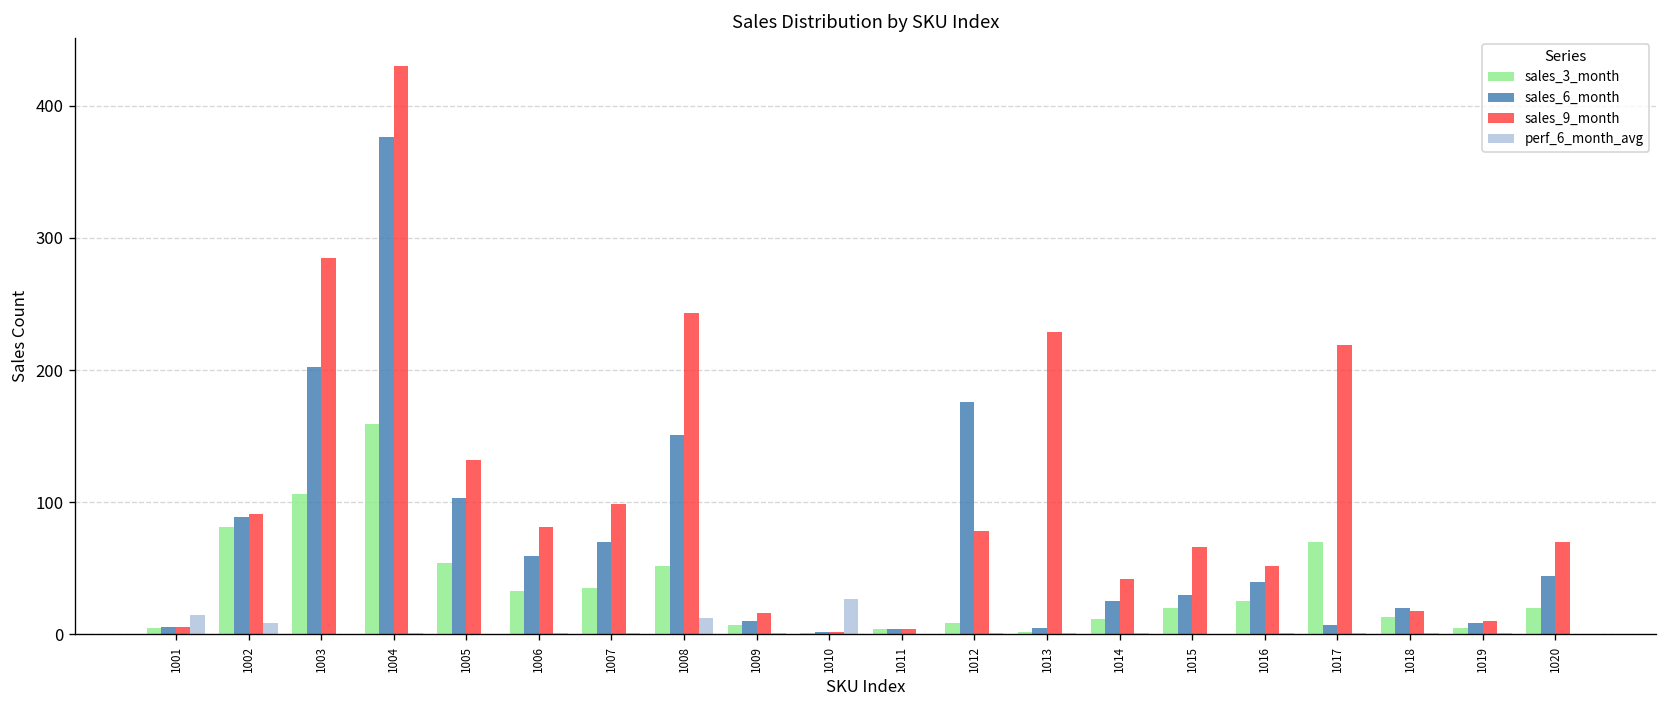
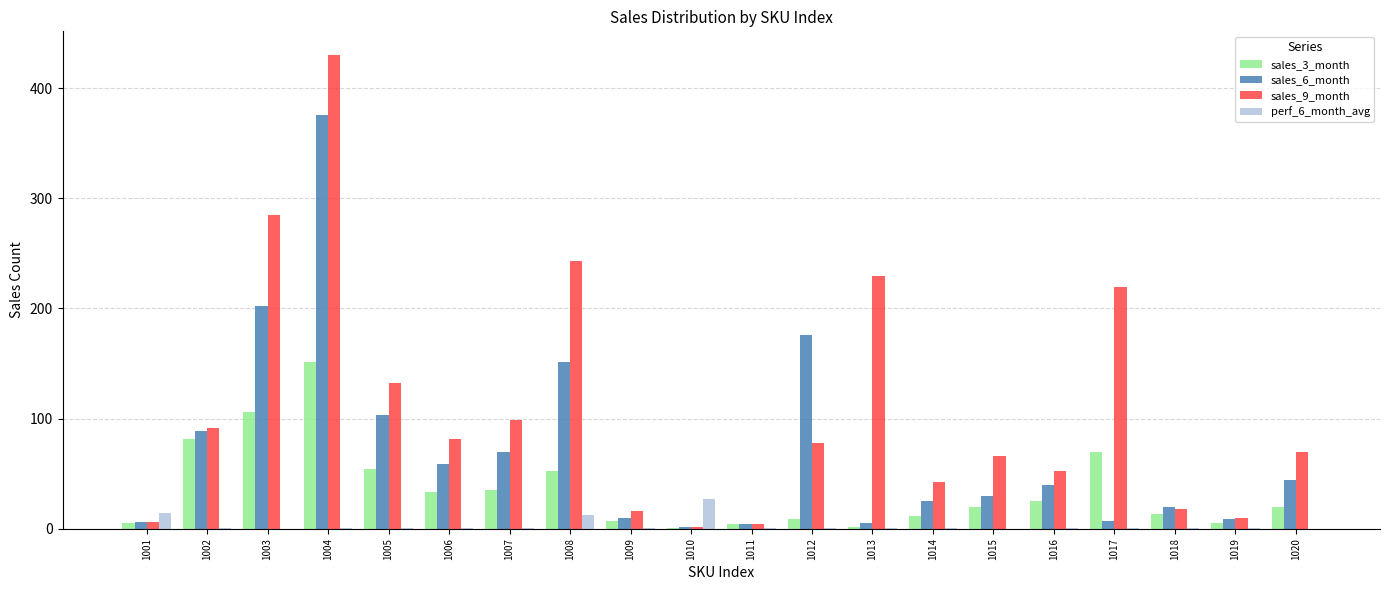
perf_6_month_avg, 1002: 9 -> 1
sales_3_month, 1004: 159 -> 151
